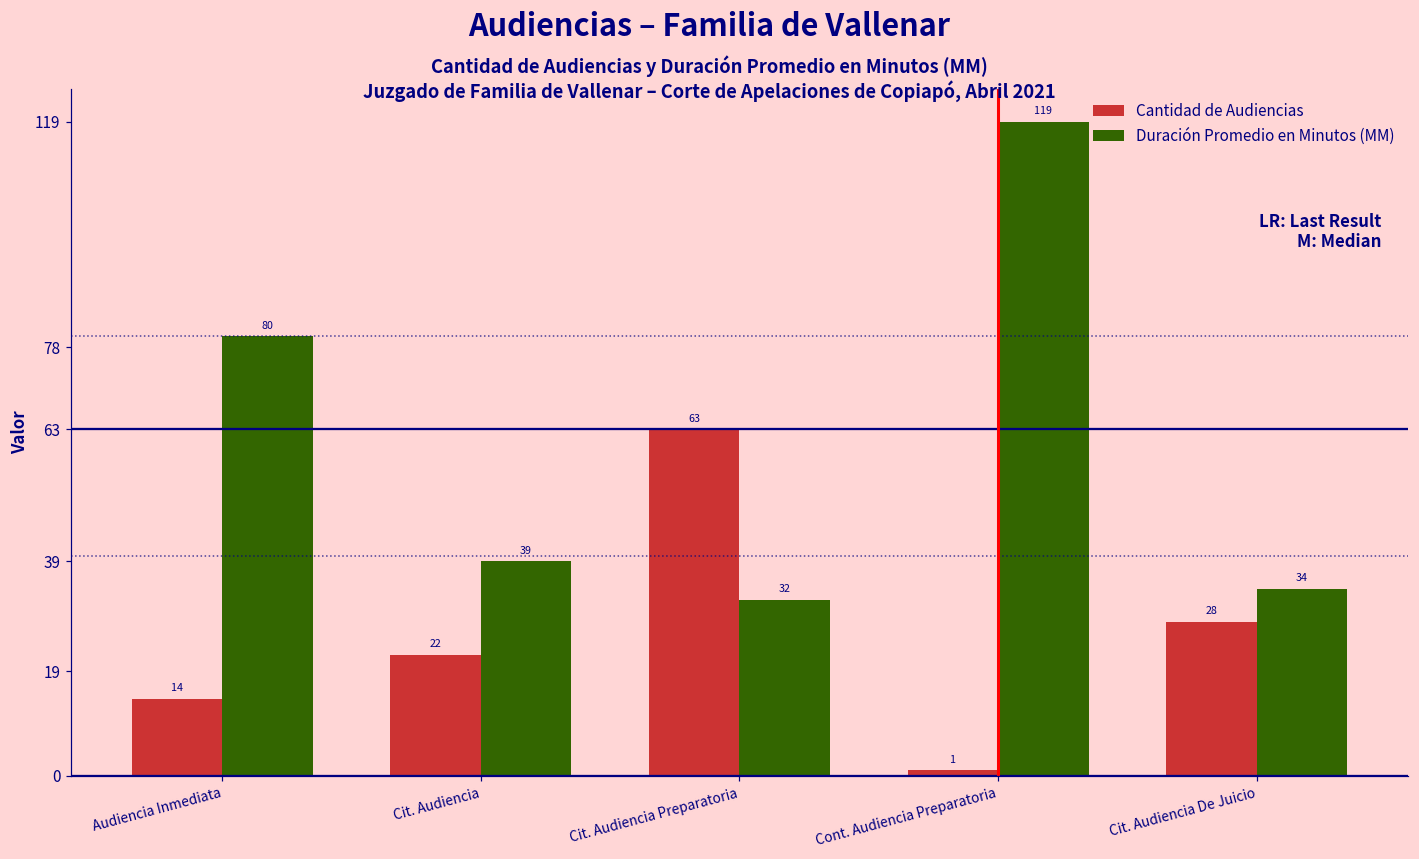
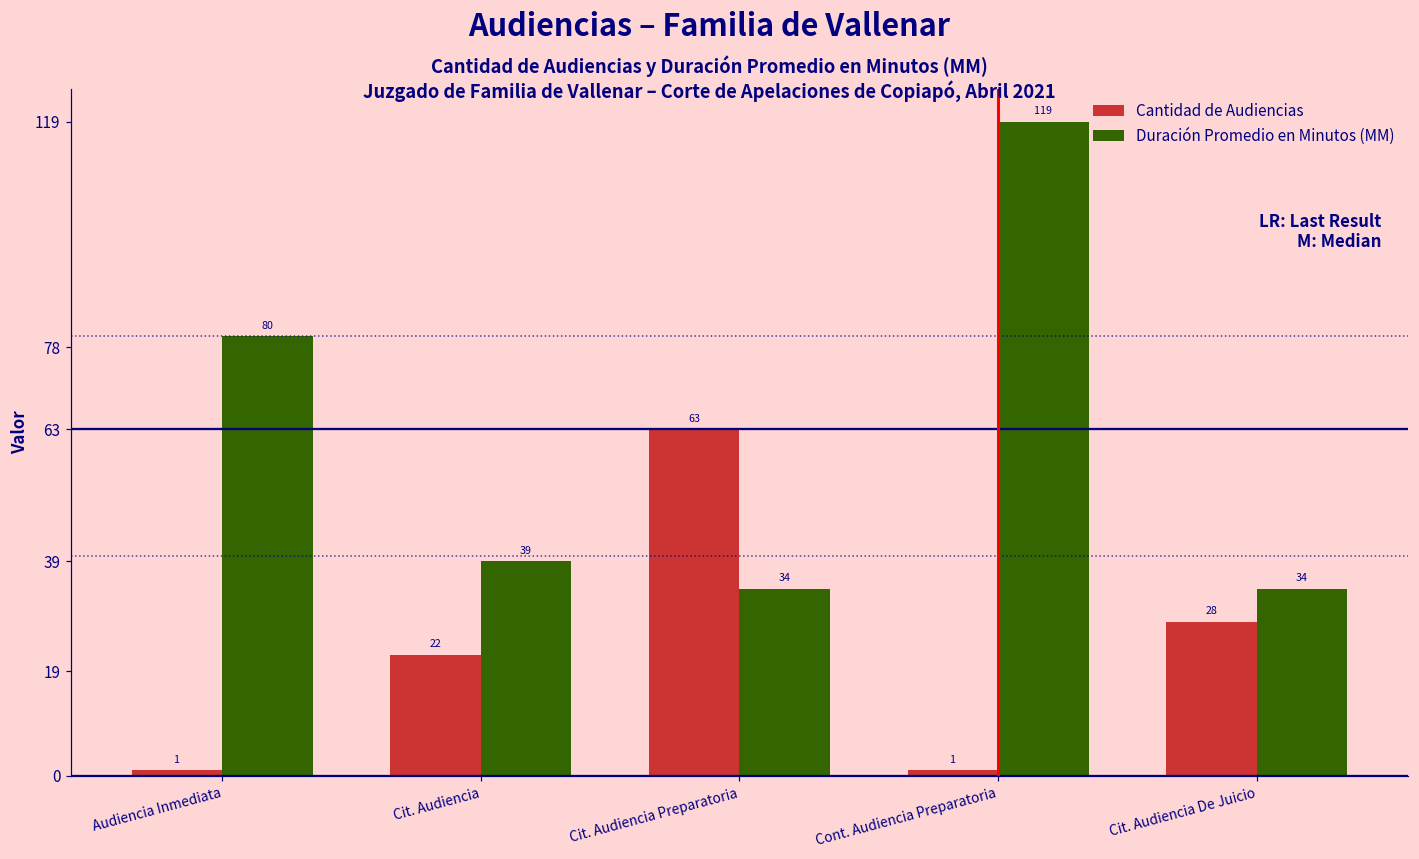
Cantidad de Audiencias, Audiencia Inmediata: 14 -> 1
Duración Promedio en Minutos (MM), Cit. Audiencia Preparatoria: 32 -> 34
